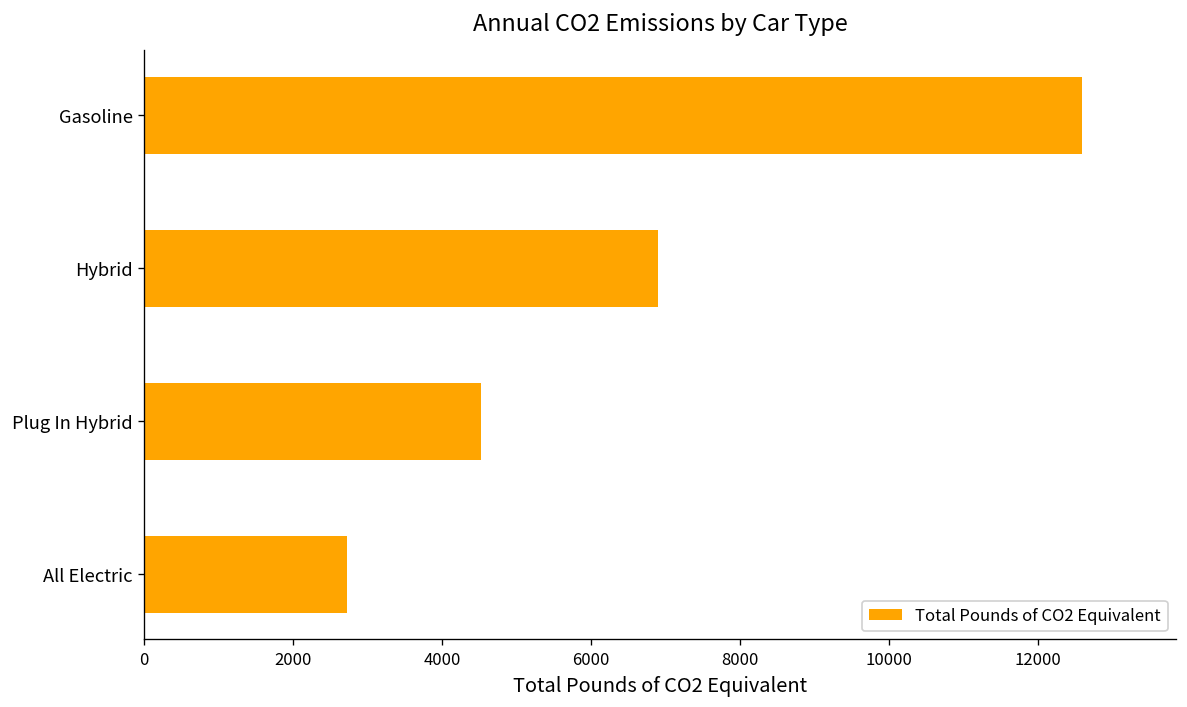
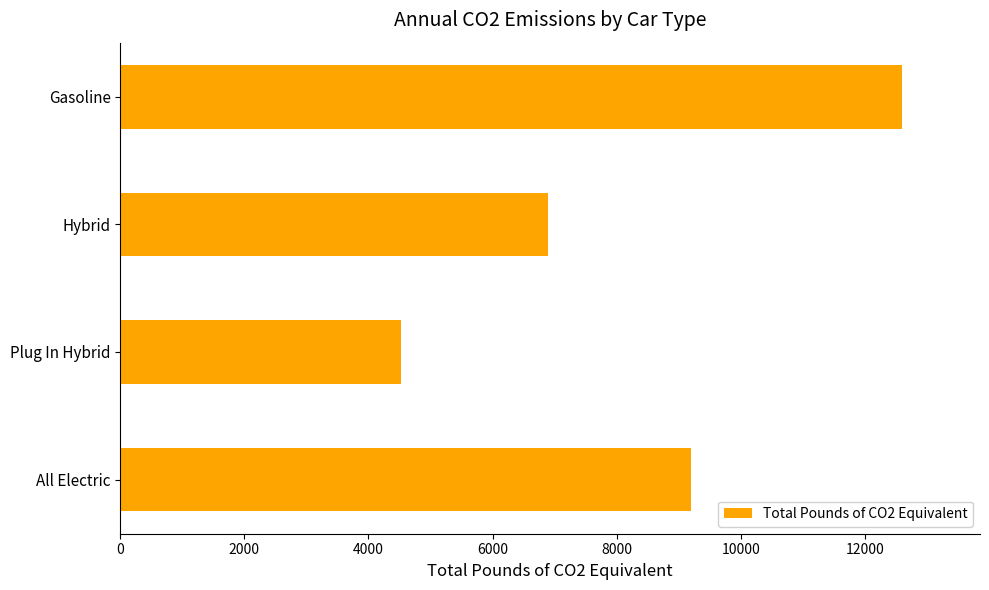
All Electric: 2700 -> 9200
